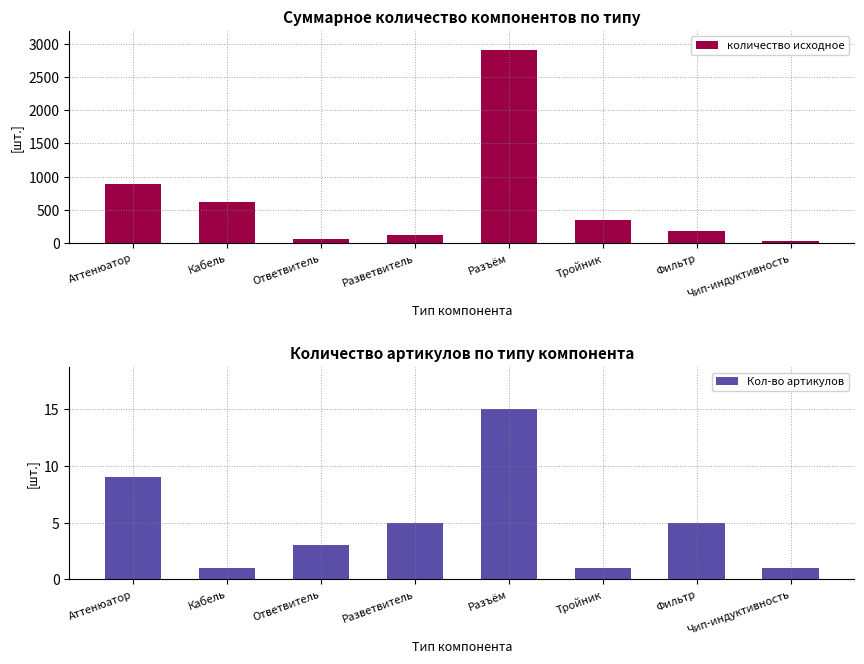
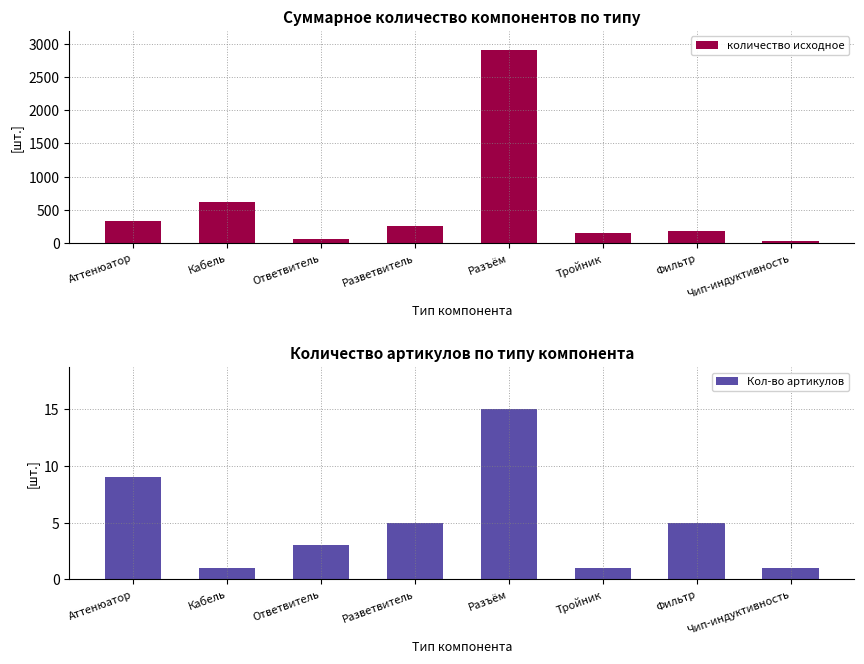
Суммарное количество компонентов по типу, Аттенюатор: 900 -> 300
Суммарное количество компонентов по типу, Разветвитель: 100 -> 300
Суммарное количество компонентов по типу, Тройник: 400 -> 200
